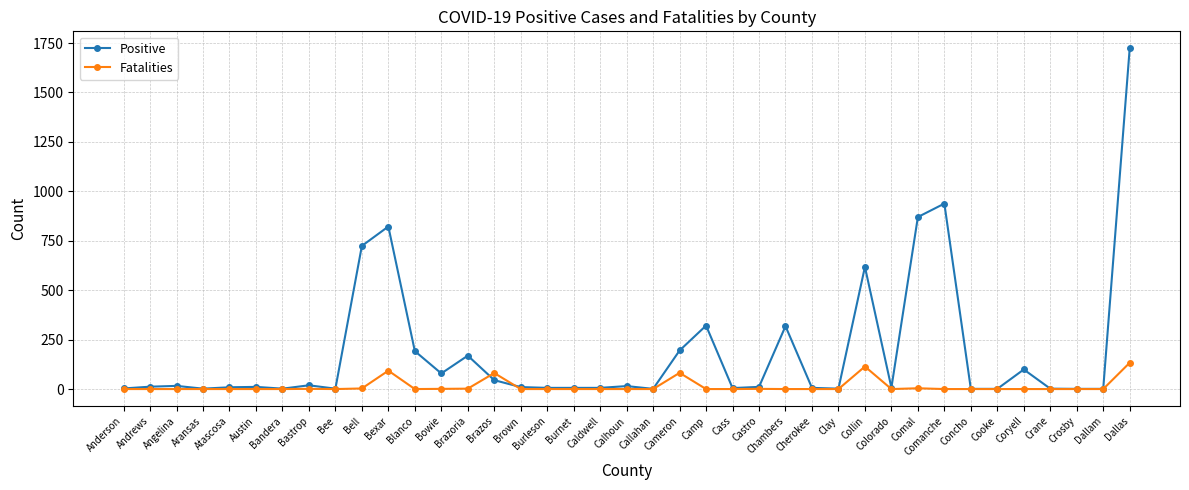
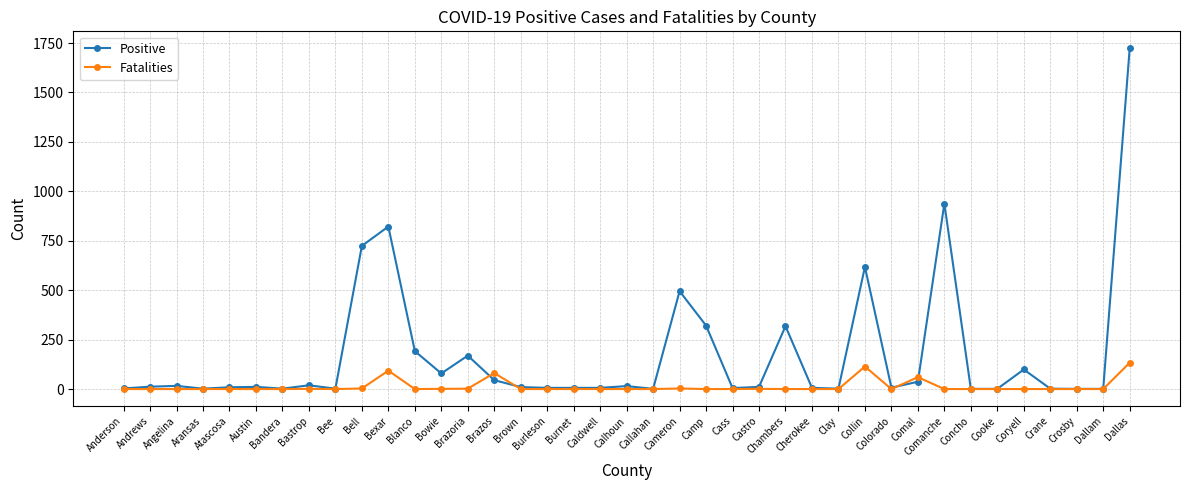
Positive, Cameron: 200 -> 500
Fatalities, Cameron: 80 -> 0
Positive, Comal: 870 -> 40
Fatalities, Comal: 0 -> 60
